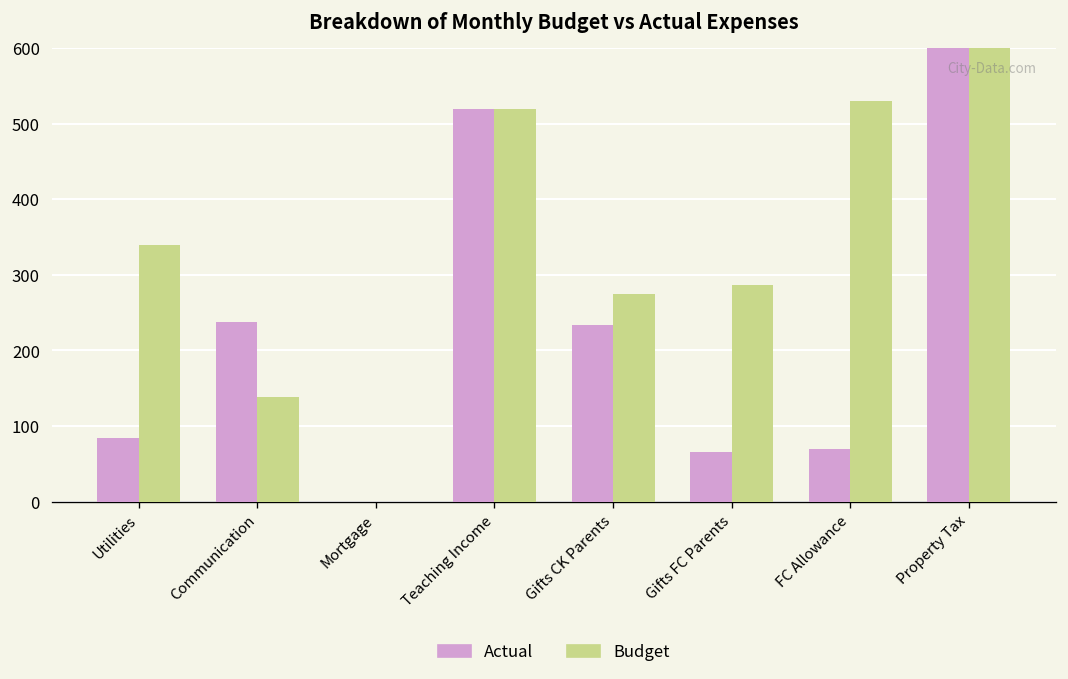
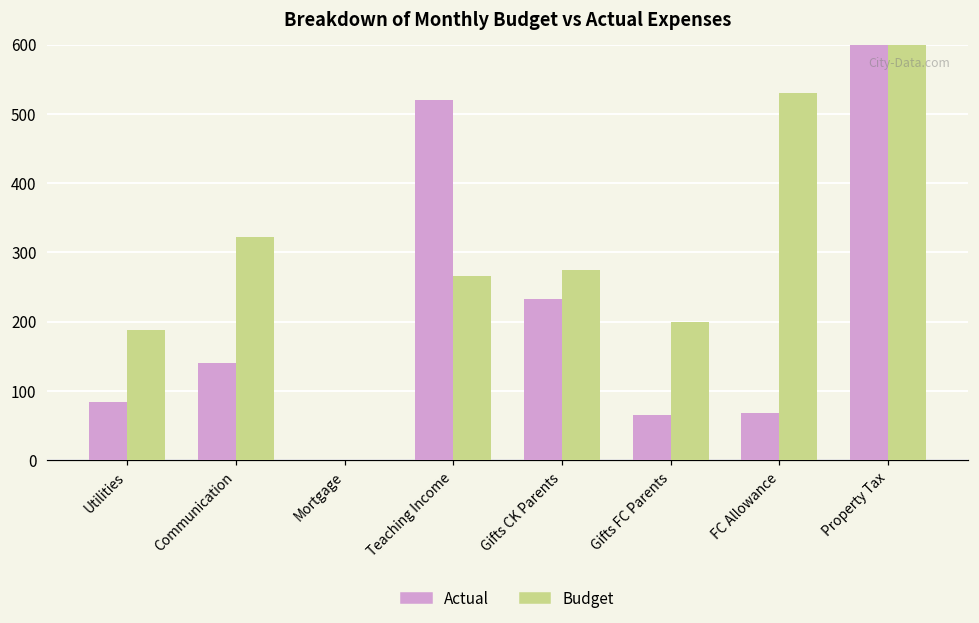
Budget, Utilities: 340 -> 190
Actual, Communication: 240 -> 140
Budget, Communication: 140 -> 320
Budget, Teaching Income: 520 -> 270
Budget, Gifts FC Parents: 290 -> 200
